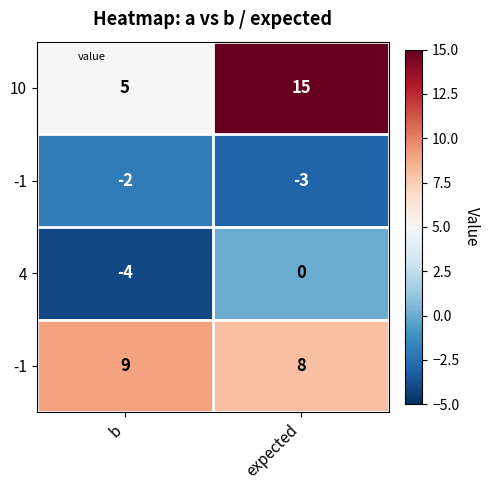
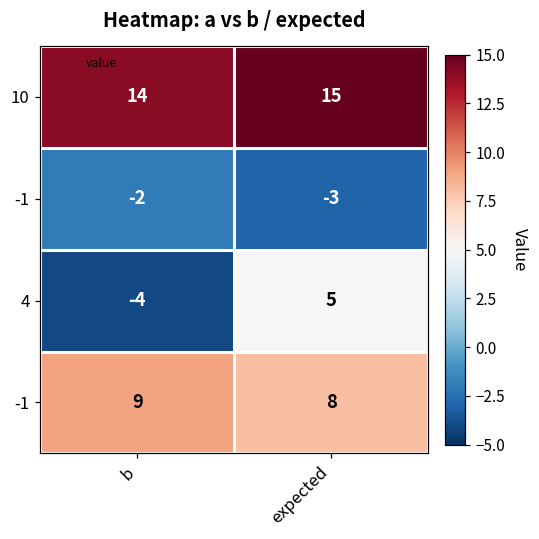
10, b: 5 -> 14
4, expected: 0 -> 5
